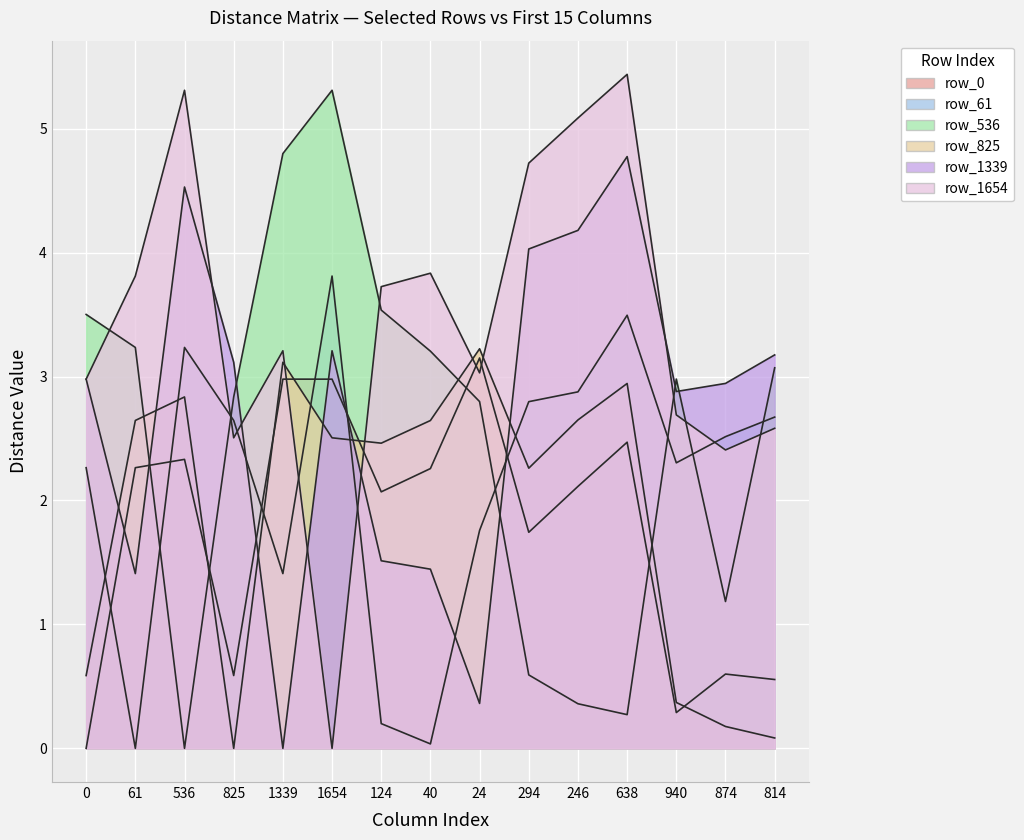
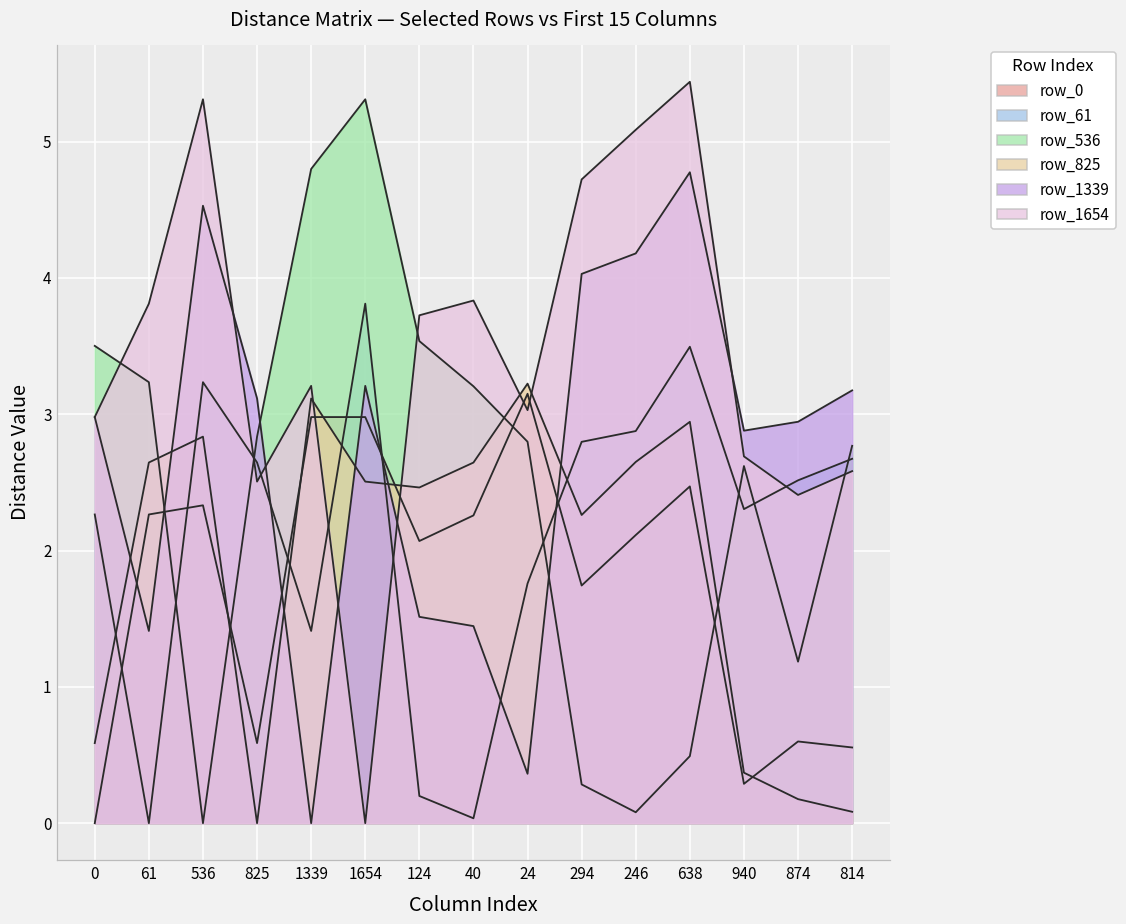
row_536, 294: 0.59 -> 0.28
row_536, 246: 0.36 -> 0.08
row_536, 638: 0.27 -> 0.49
row_536, 940: 2.98 -> 2.62
row_536, 814: 3.07 -> 2.77
